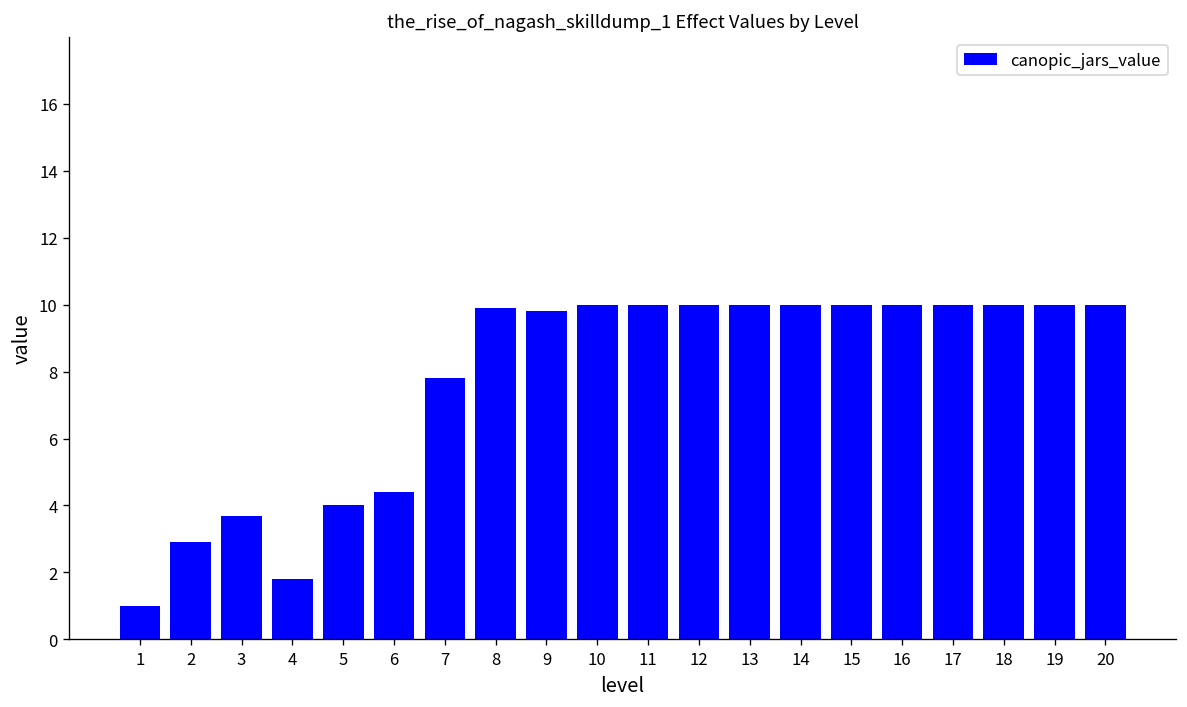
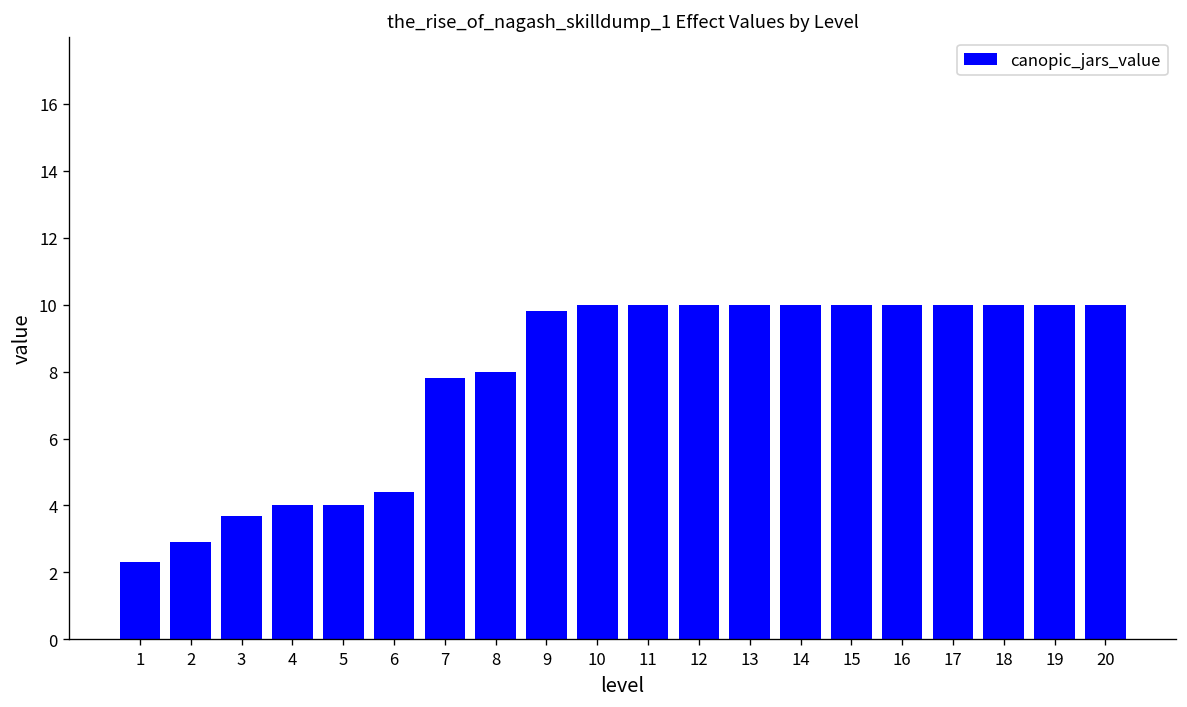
1: 1.0 -> 2.3
4: 1.8 -> 4.0
8: 9.9 -> 8.0
